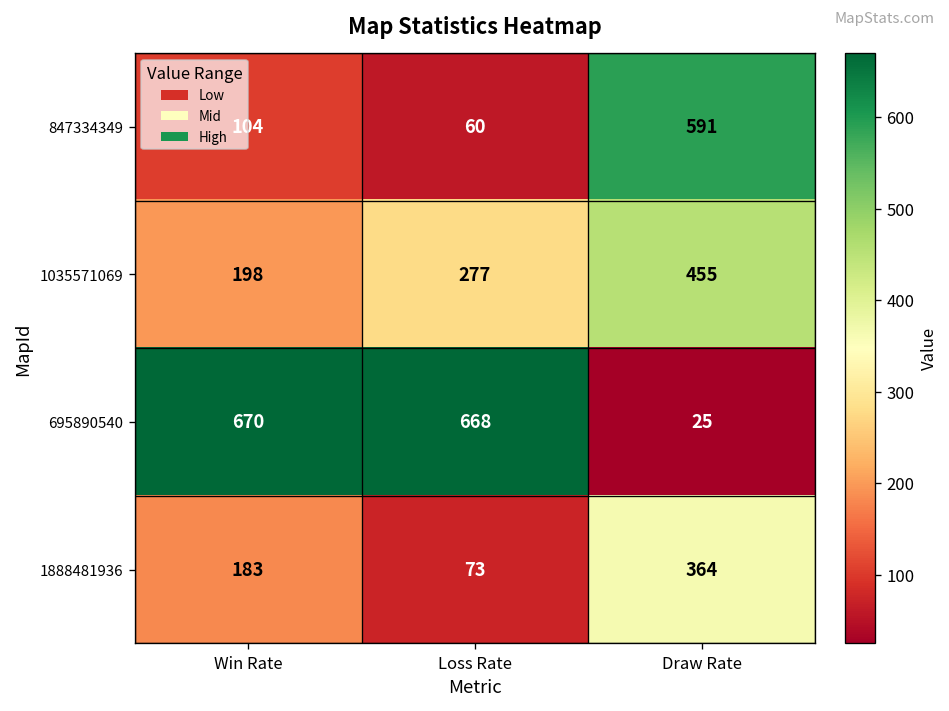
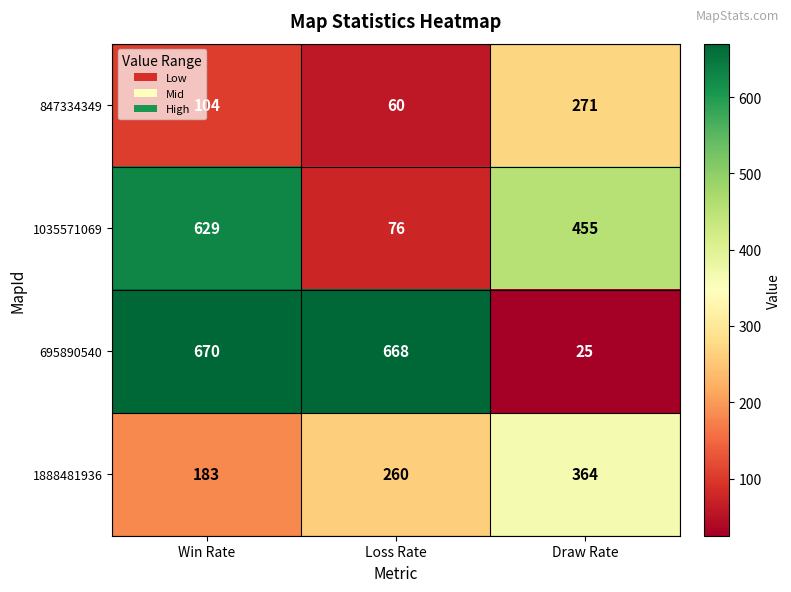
847334349, Draw Rate: 591 -> 271
1035571069, Win Rate: 198 -> 629
1035571069, Loss Rate: 277 -> 76
1888481936, Loss Rate: 73 -> 260
